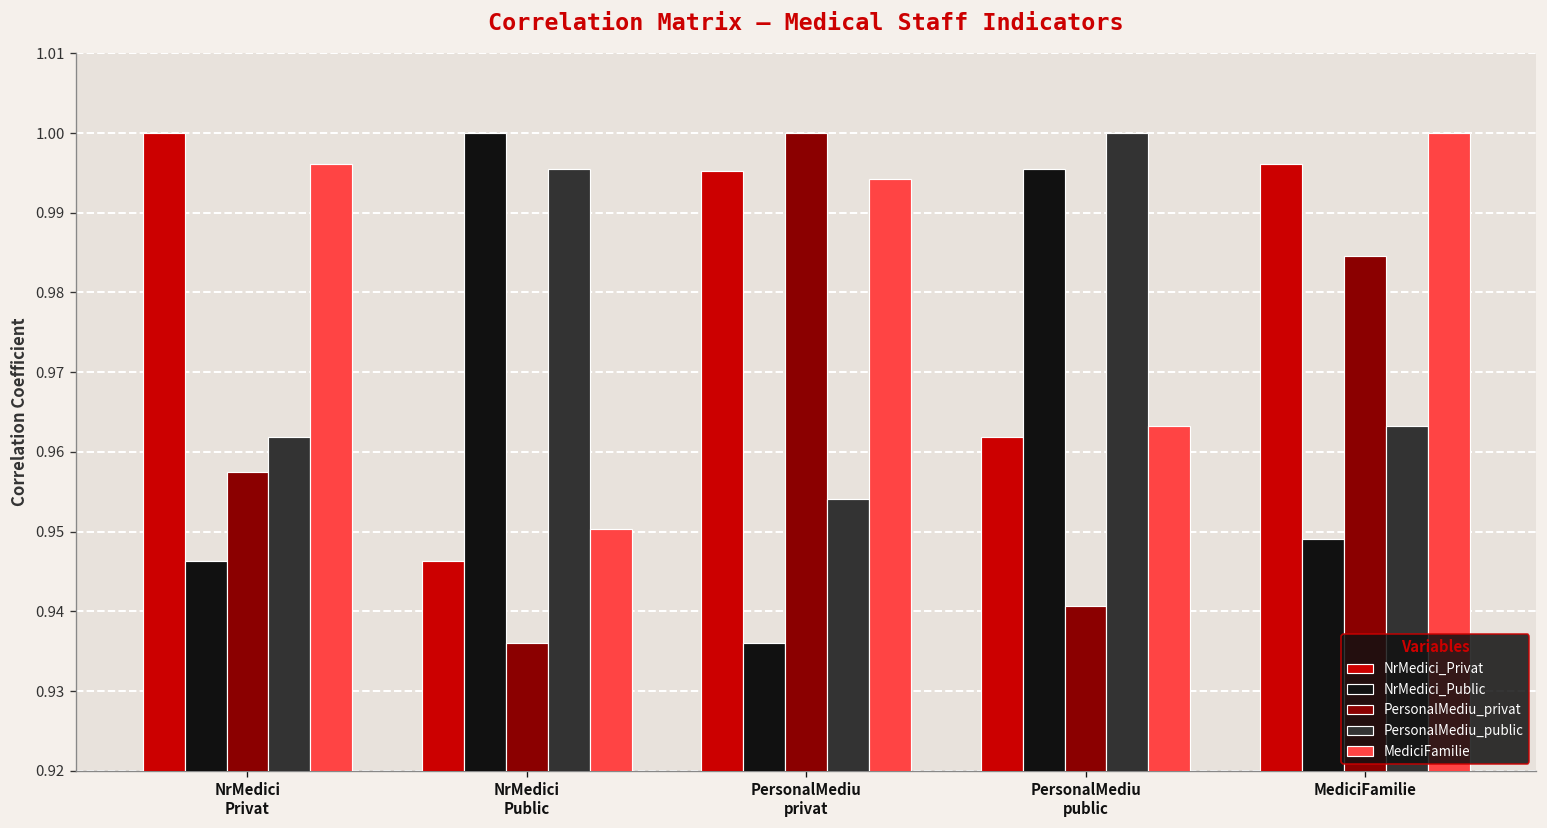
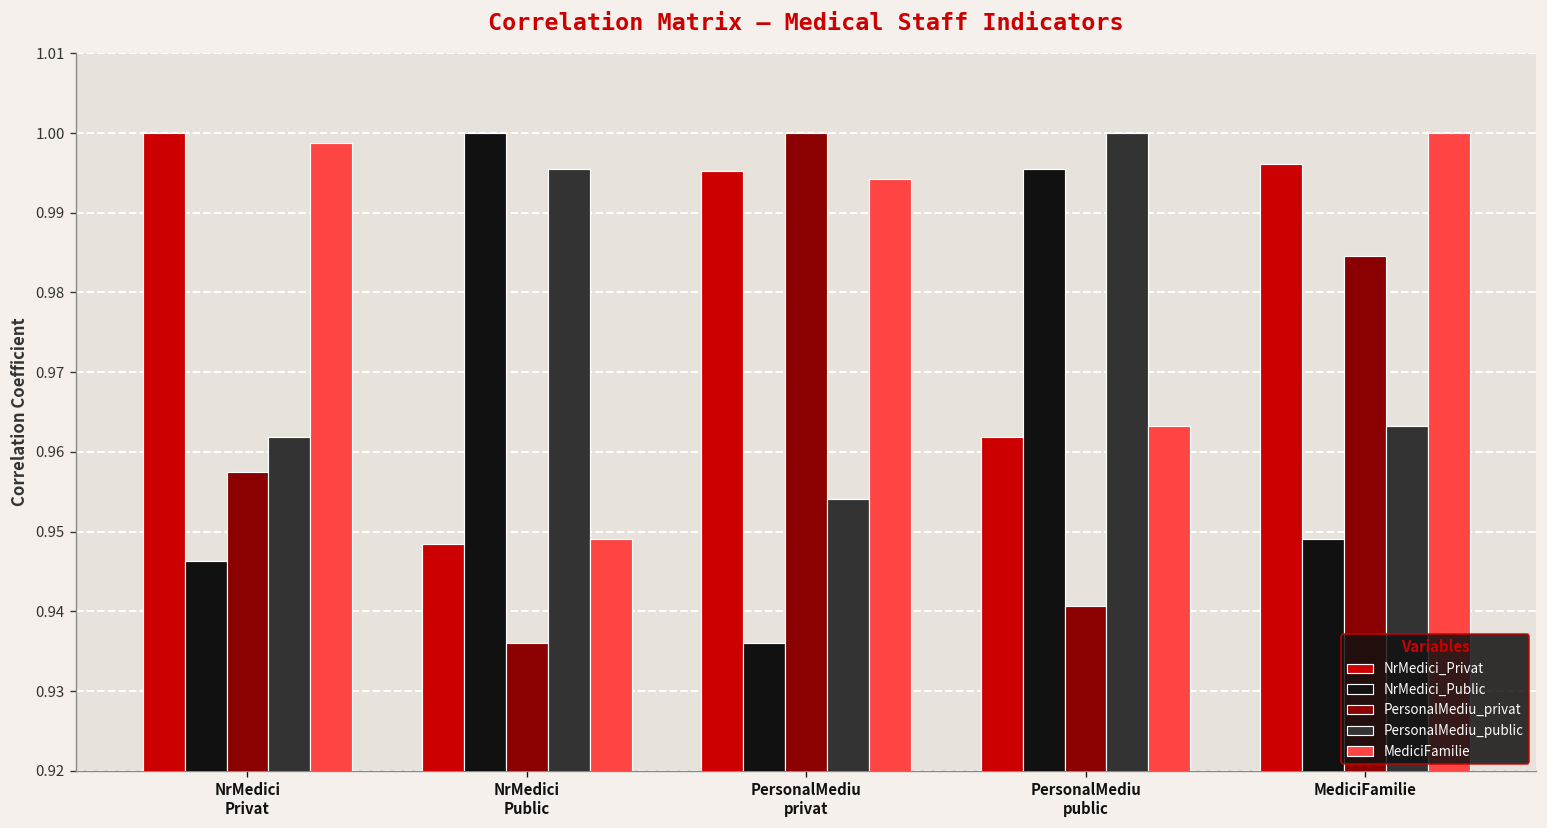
MediciFamilie, NrMedici Privat: 0.996 -> 0.999
NrMedici_Privat, NrMedici Public: 0.946 -> 0.948
MediciFamilie, NrMedici Public: 0.950 -> 0.949
